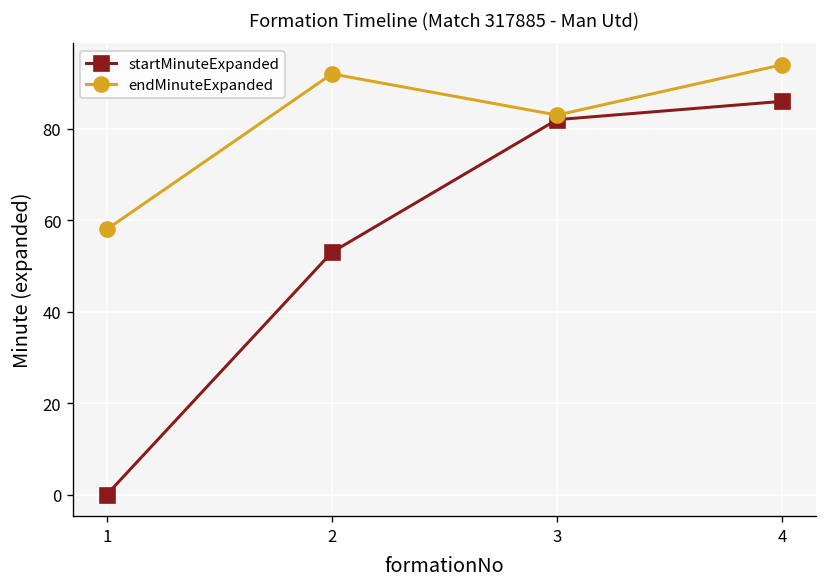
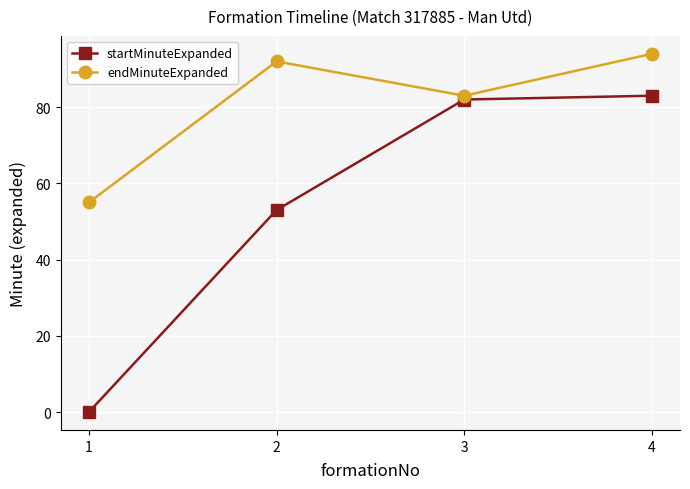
endMinuteExpanded, 1: 58 -> 55
startMinuteExpanded, 4: 86 -> 83
